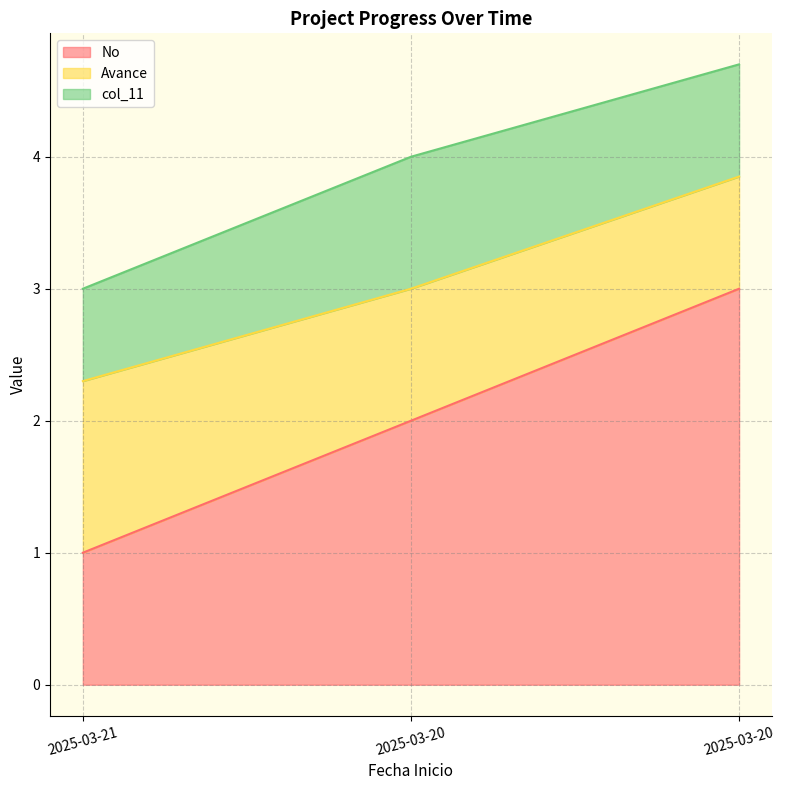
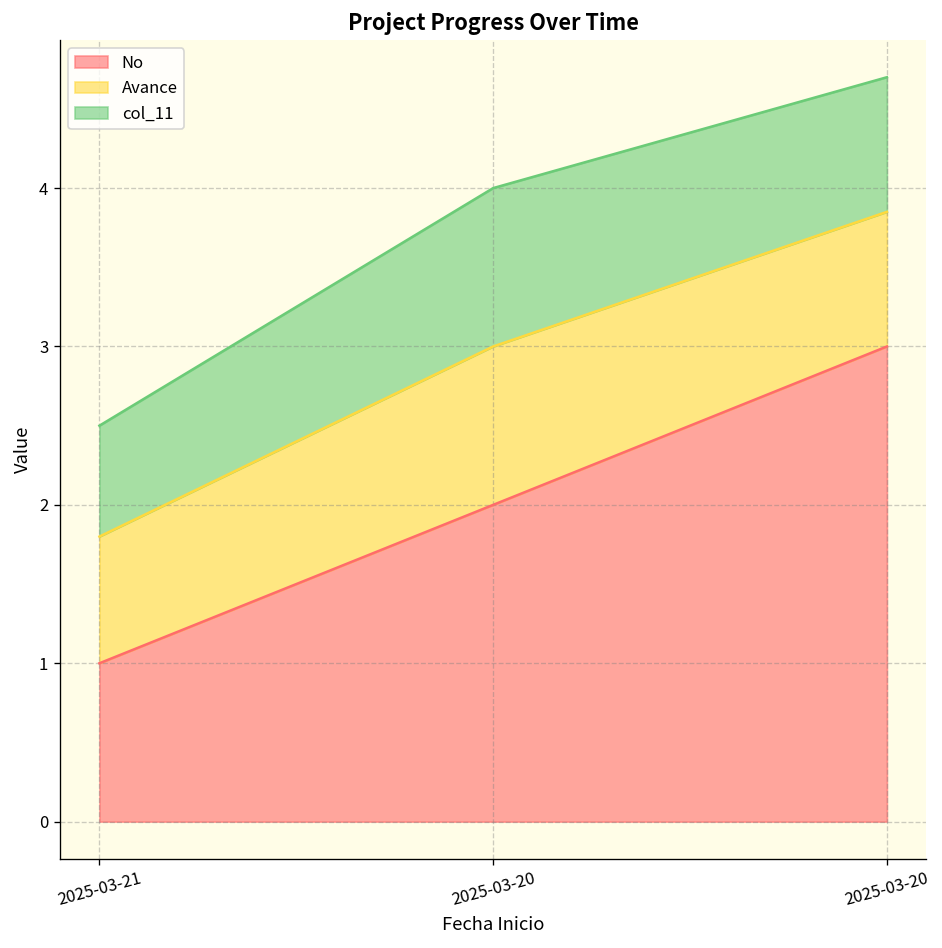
Avance, 2025-03-21: 1.3 -> 0.8
